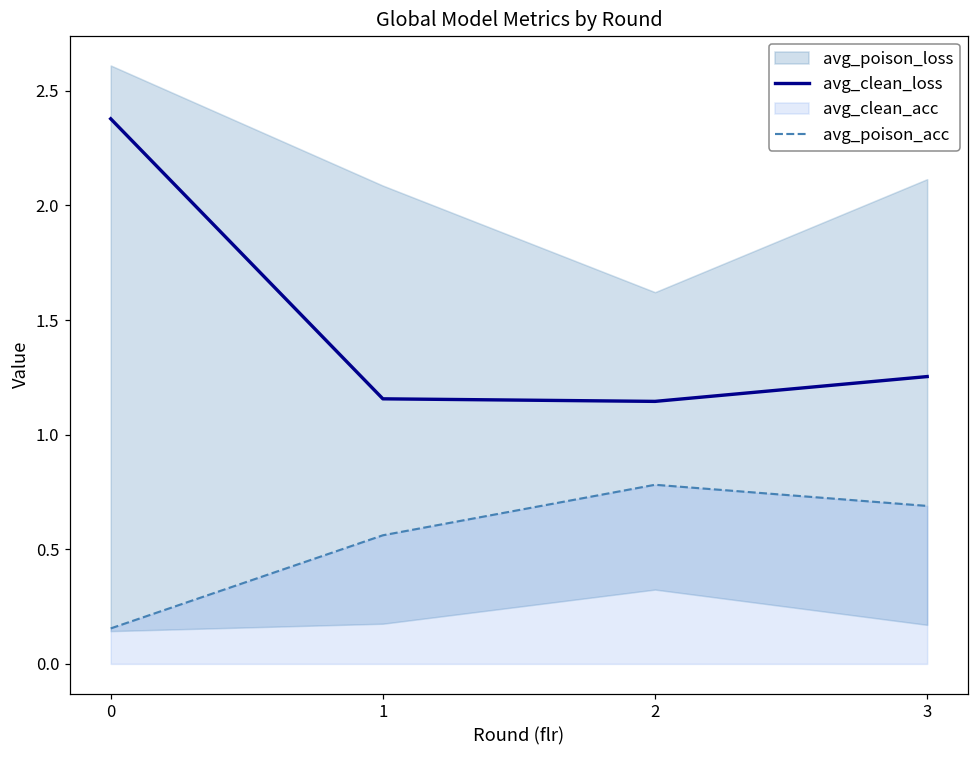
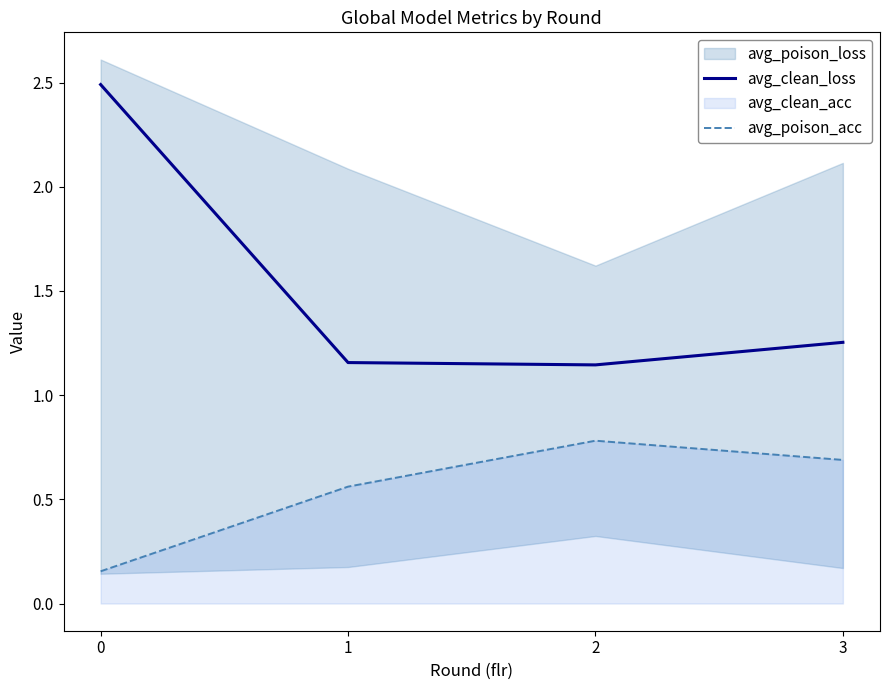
avg_clean_loss, 0: 2.38 -> 2.49
